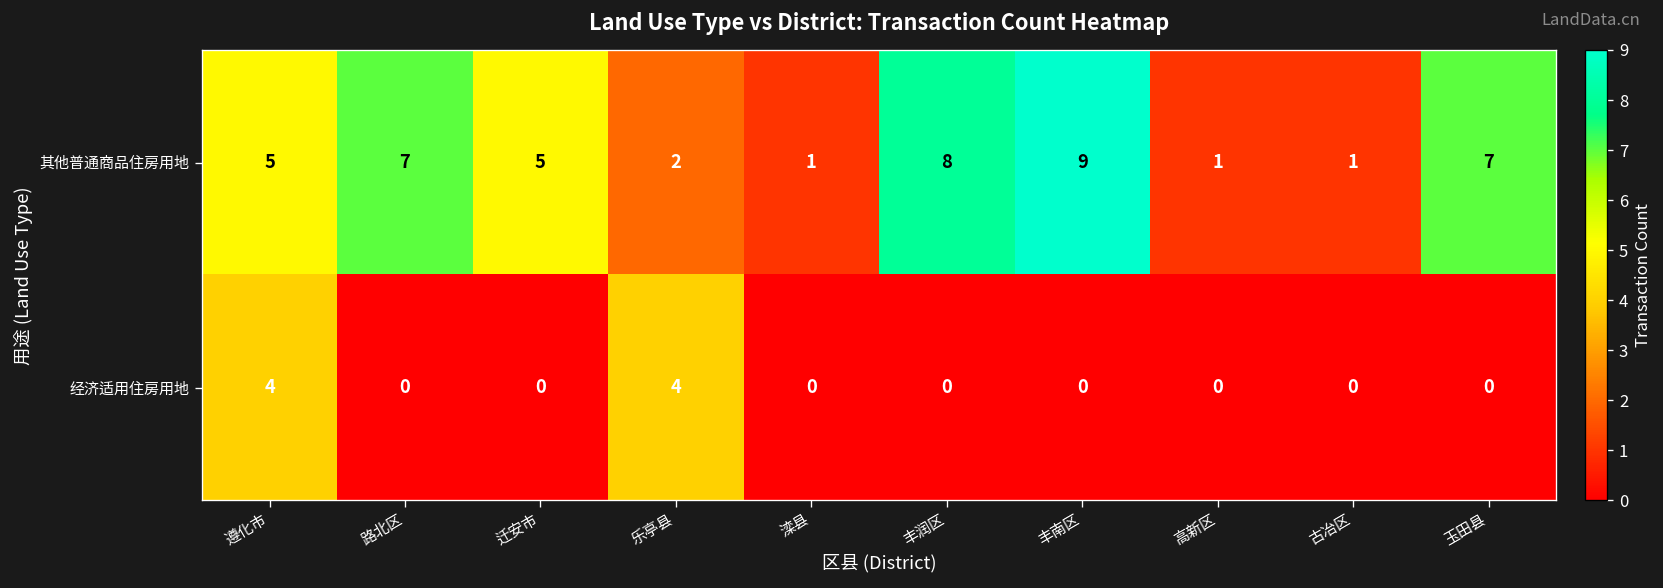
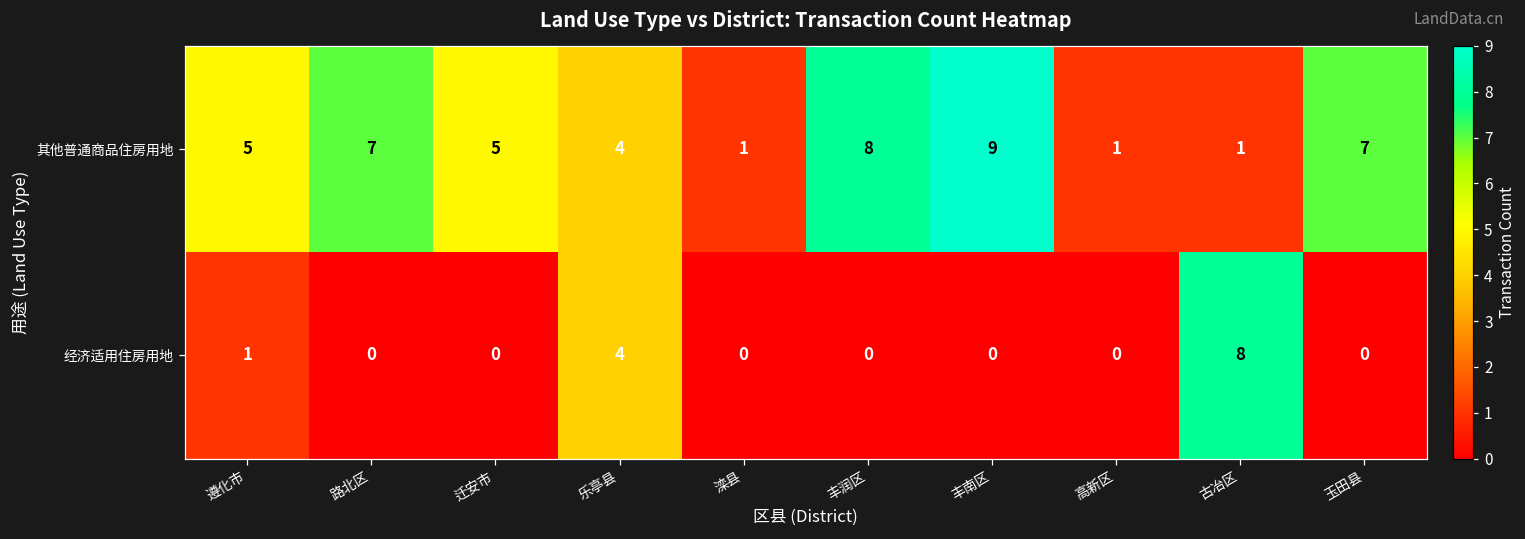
其他普通商品住房用地, 乐亭县: 2 -> 4
经济适用住房用地, 遵化市: 4 -> 1
经济适用住房用地, 古冶区: 0 -> 8
